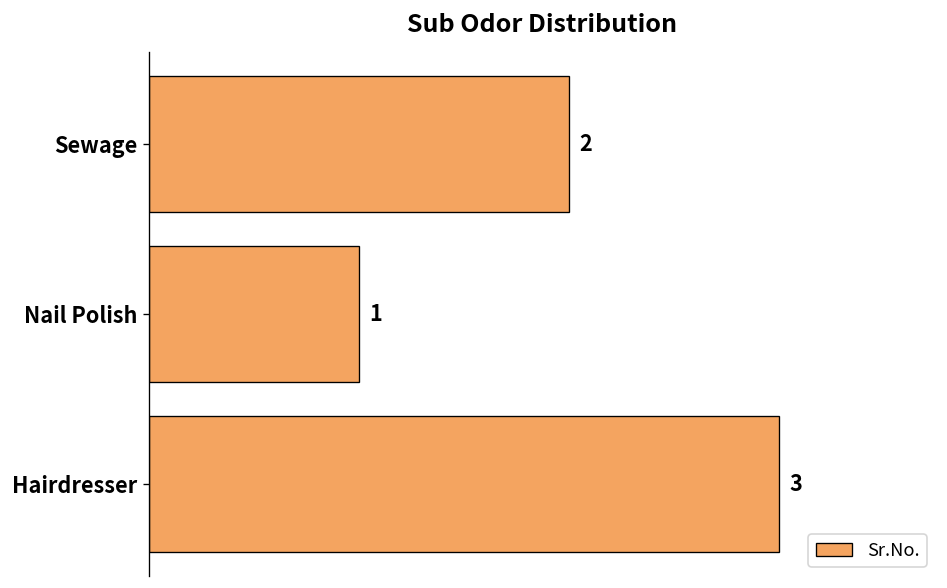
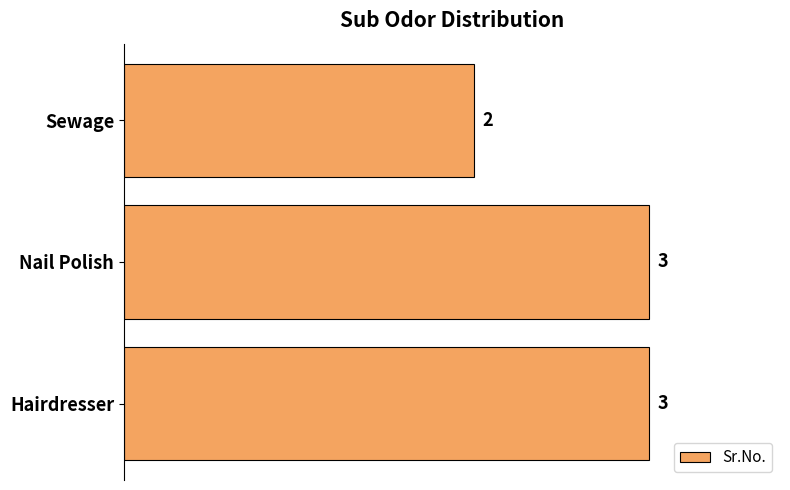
Nail Polish: 1 -> 3
